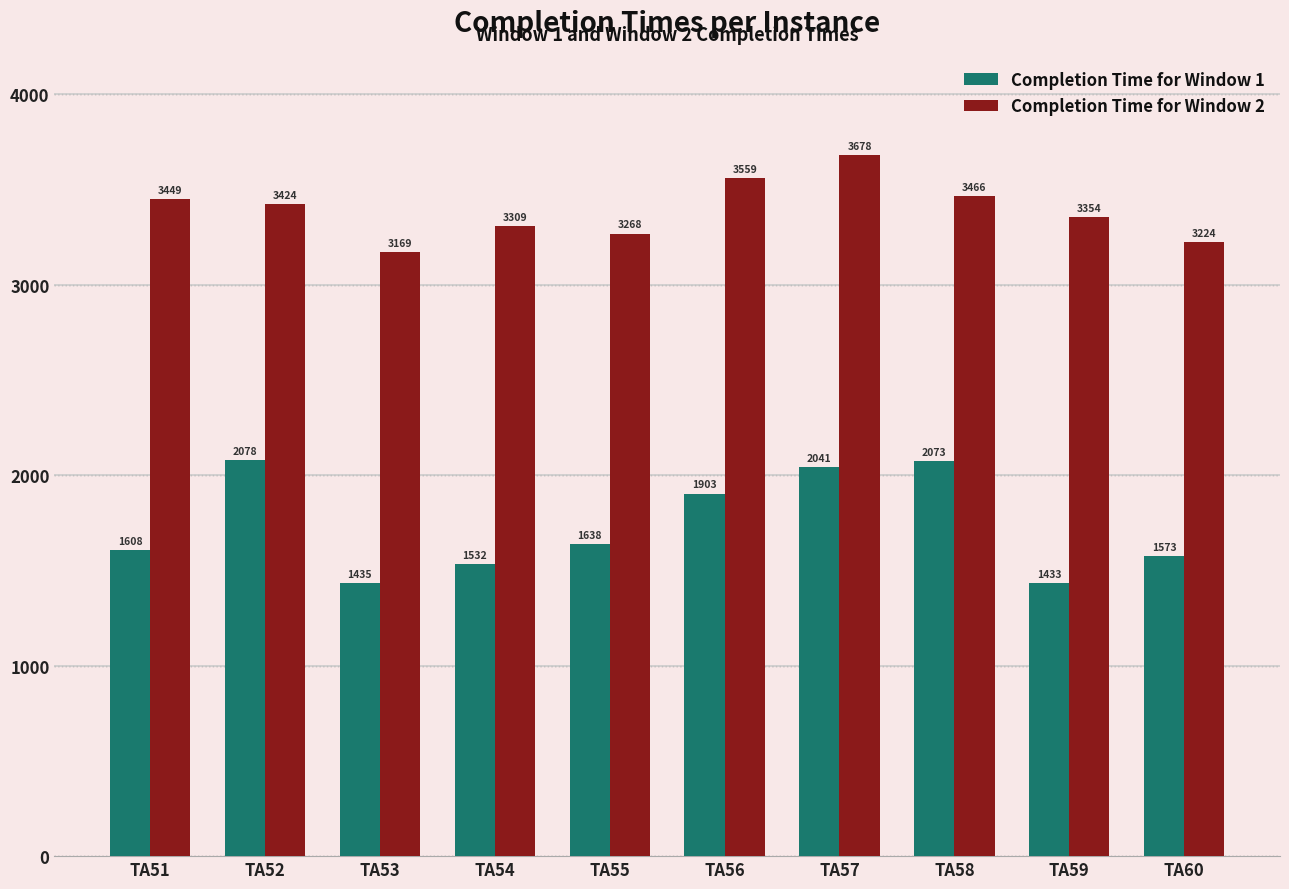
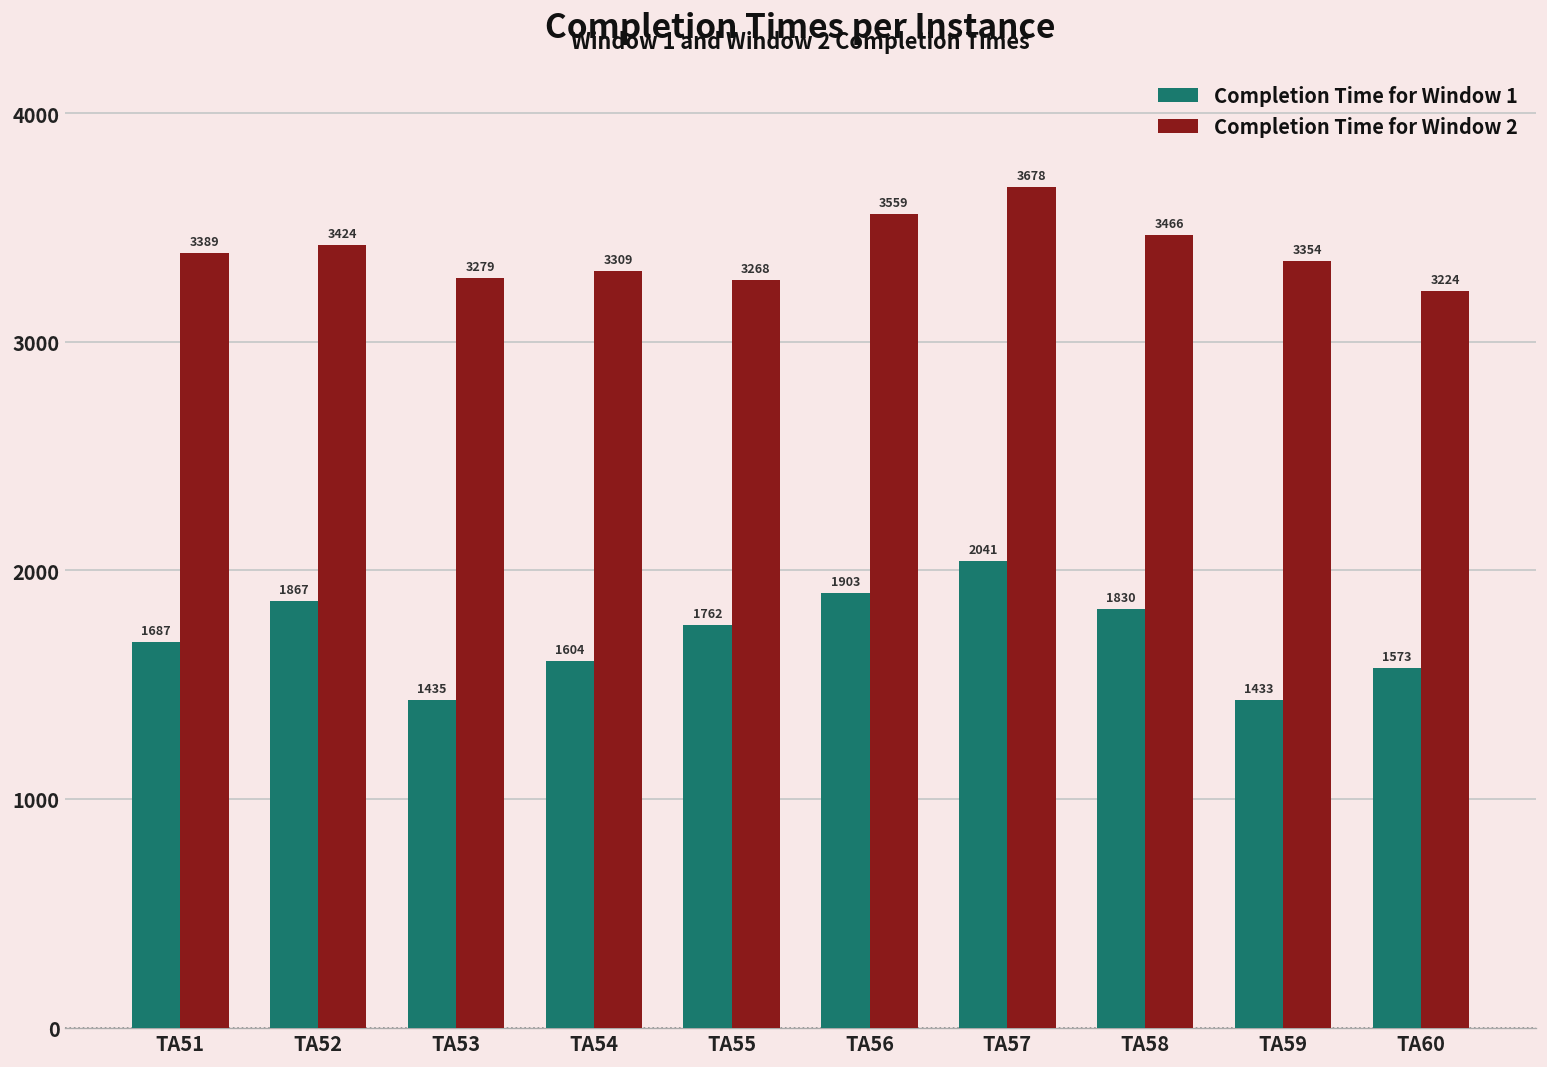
Completion Time for Window 1, TA51: 1608 -> 1687
Completion Time for Window 2, TA51: 3449 -> 3389
Completion Time for Window 1, TA52: 2078 -> 1867
Completion Time for Window 2, TA53: 3169 -> 3279
Completion Time for Window 1, TA54: 1532 -> 1604
Completion Time for Window 1, TA55: 1638 -> 1762
Completion Time for Window 1, TA58: 2073 -> 1830
